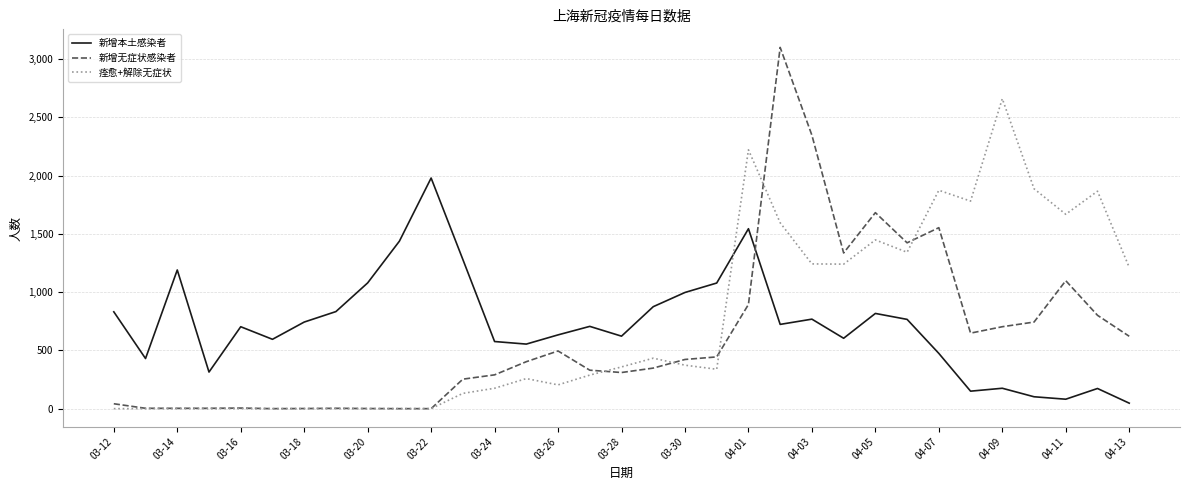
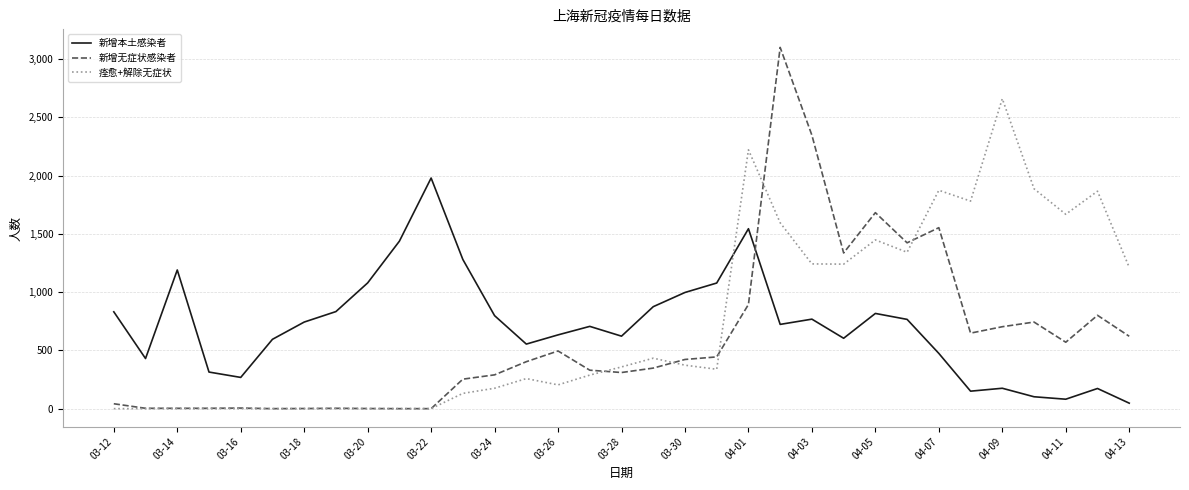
新增本土感染者, 03-16: 700 -> 270
新增本土感染者, 03-24: 580 -> 800
新增无症状感染者, 04-11: 1,100 -> 570
